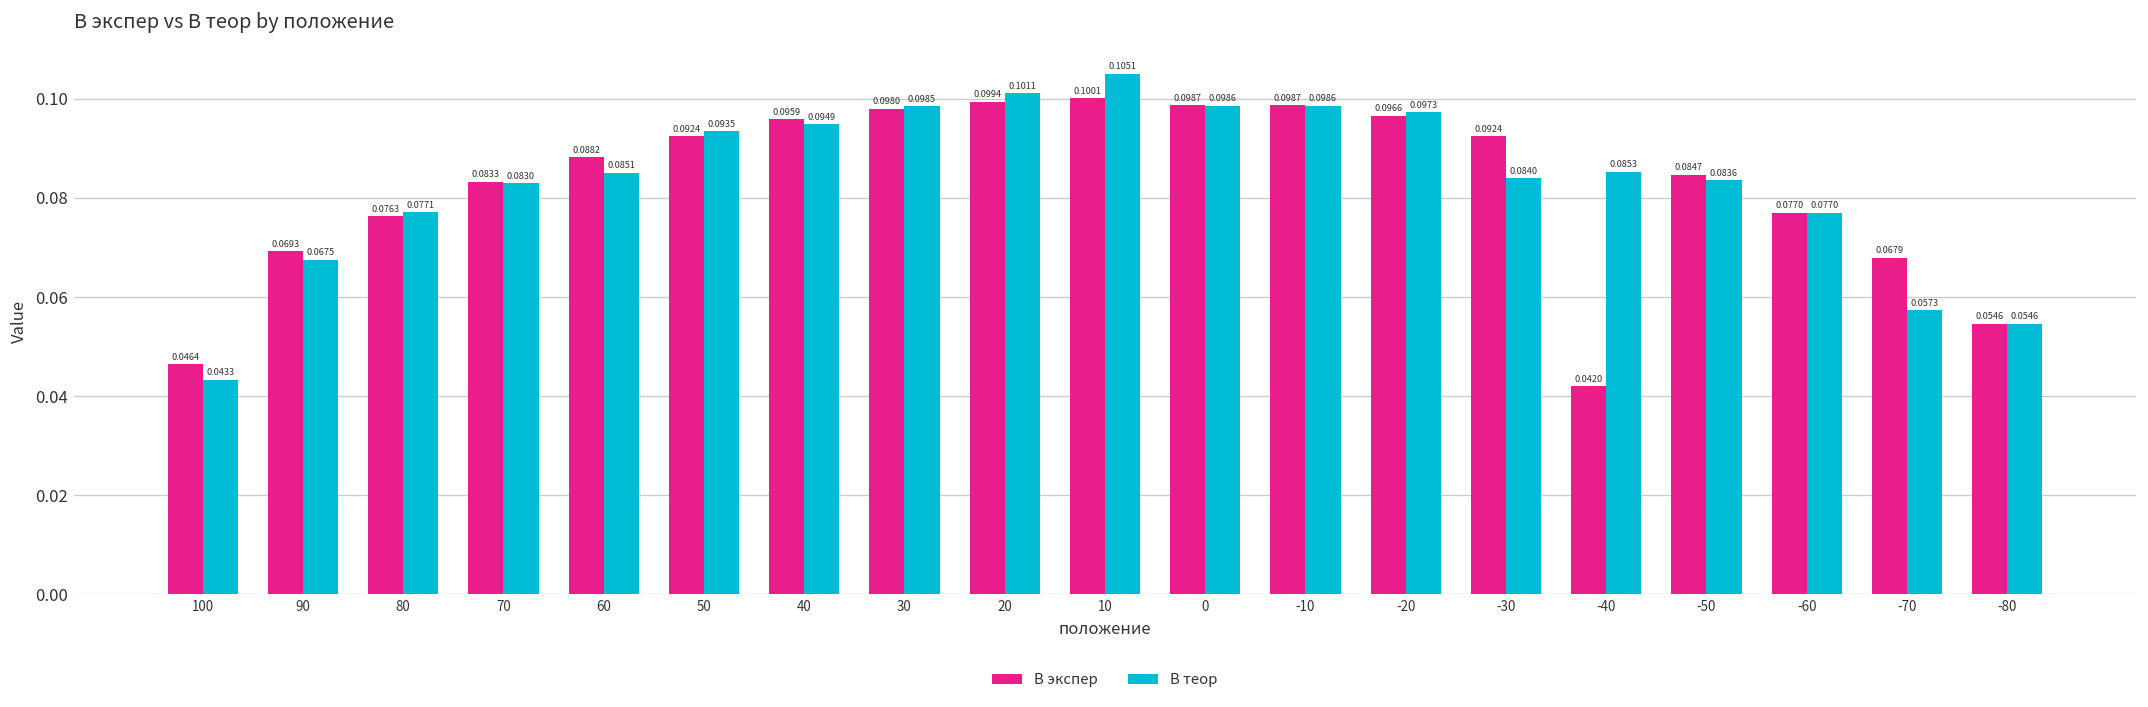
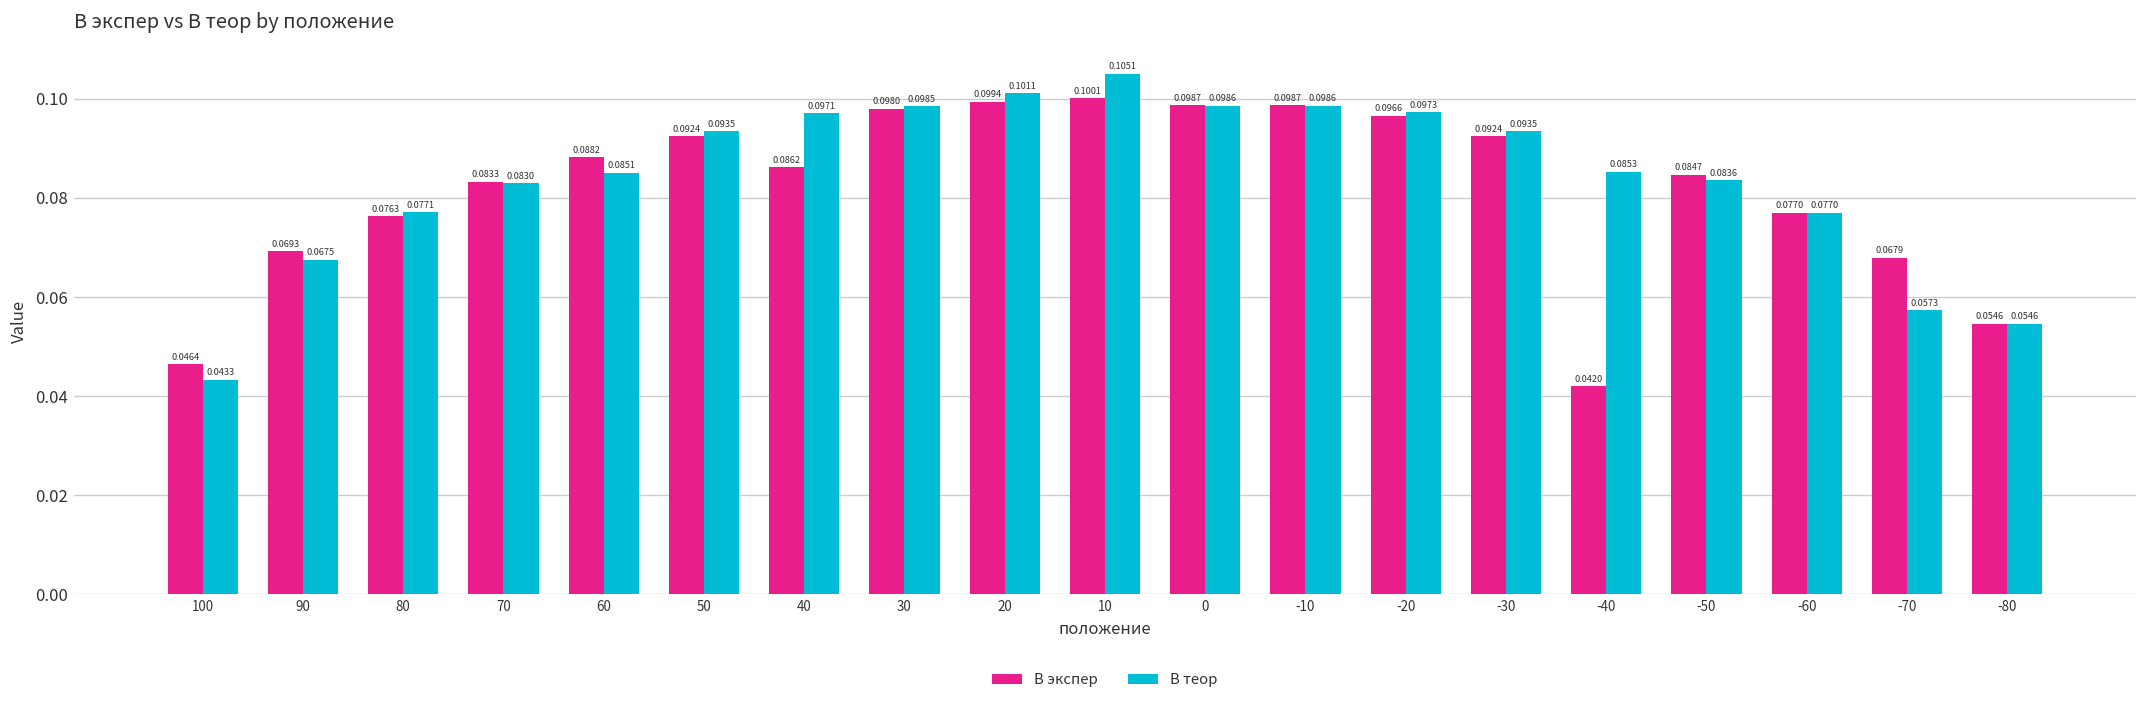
В экспер, 40: 0.0959 -> 0.0862
В теор, 40: 0.0949 -> 0.0971
В теор, -30: 0.0840 -> 0.0935
